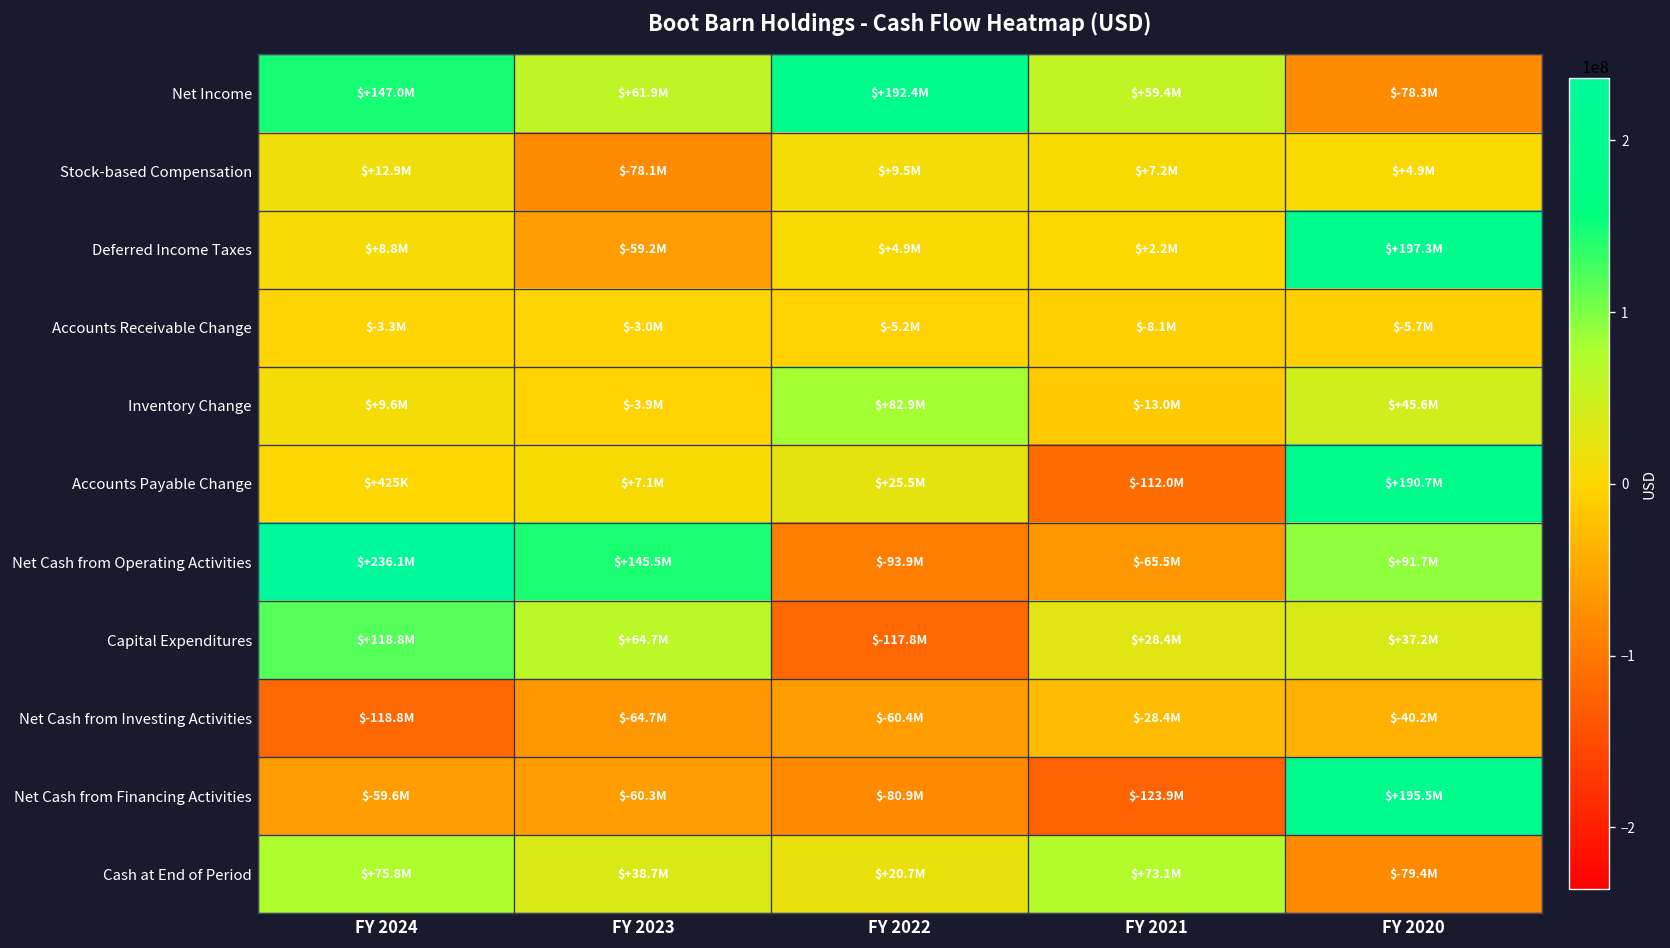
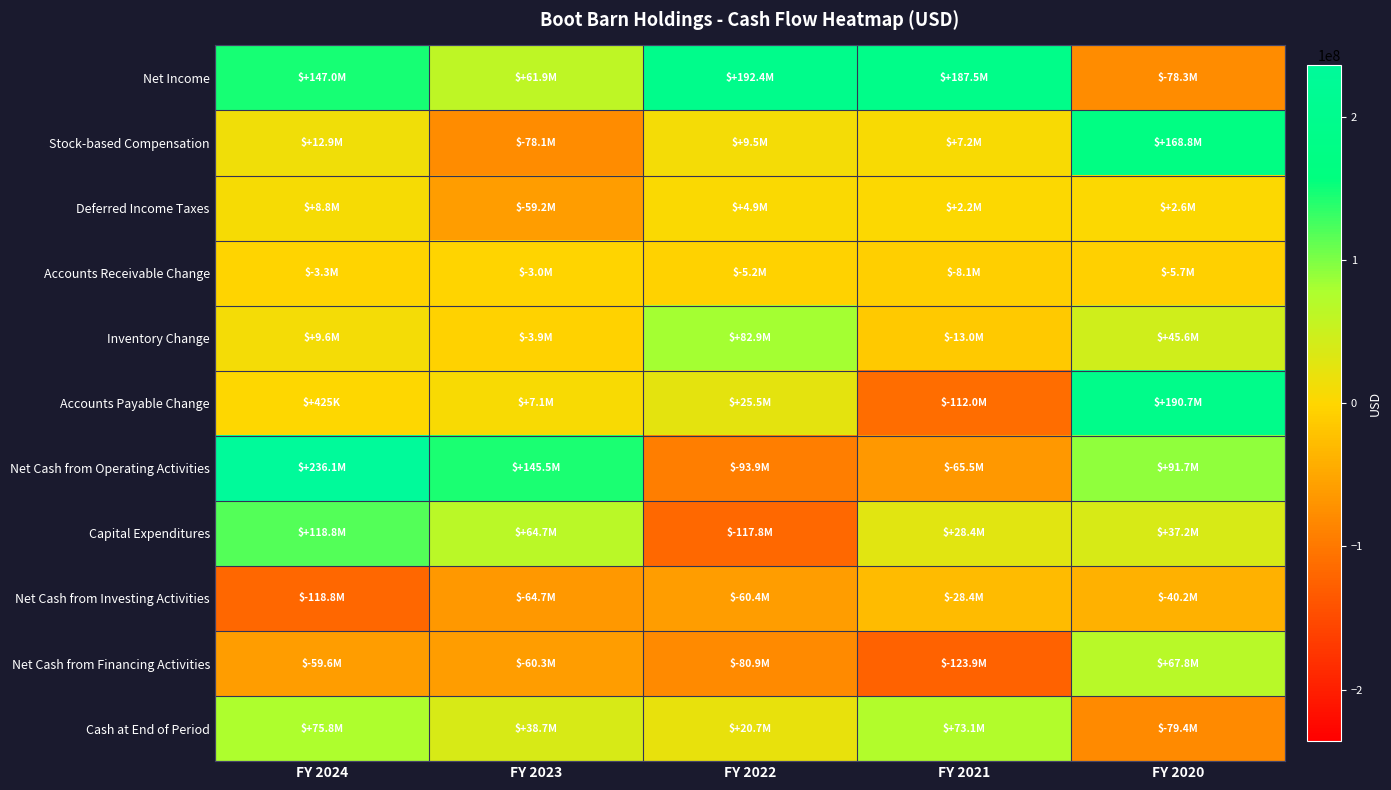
Net Income, FY 2021: $+59.4M -> $+187.5M
Stock-based Compensation, FY 2020: $+4.9M -> $+168.8M
Deferred Income Taxes, FY 2020: $+197.3M -> $+2.6M
Net Cash from Financing Activities, FY 2020: $+195.5M -> $+67.8M
